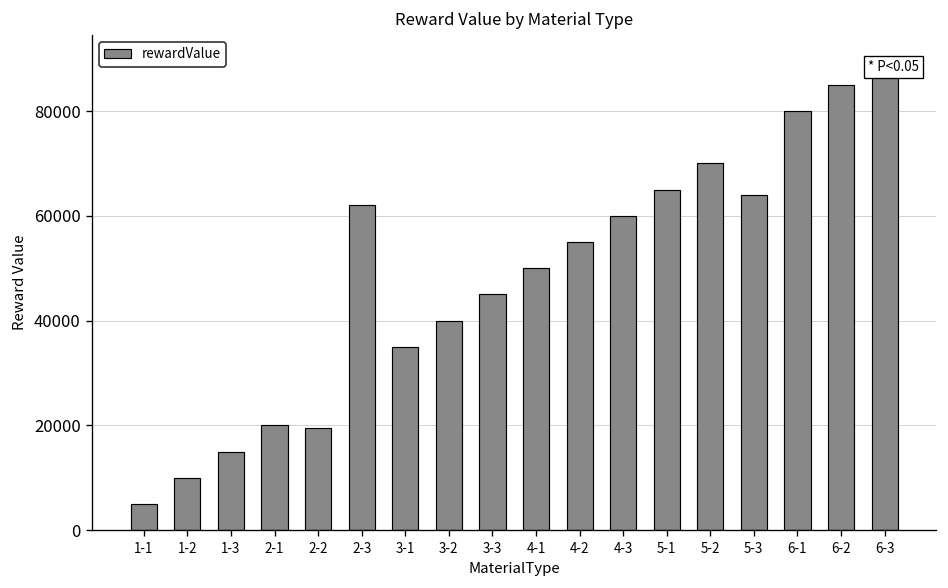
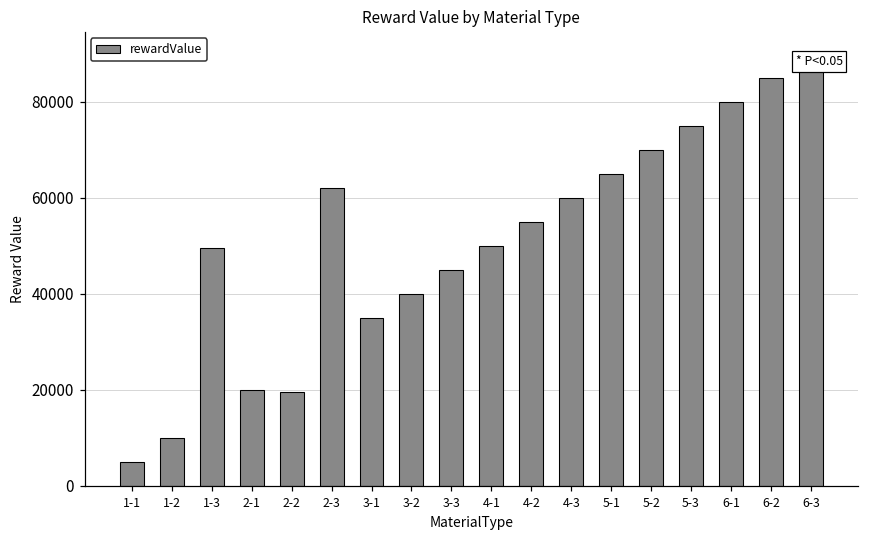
1-3: 15000 -> 50000
5-3: 64000 -> 75000
